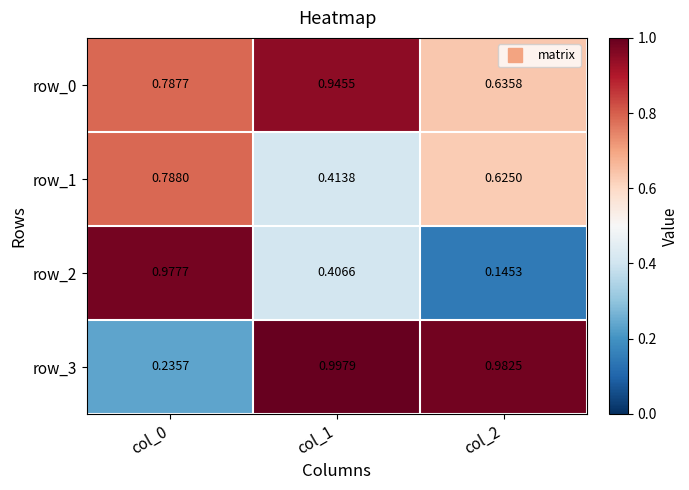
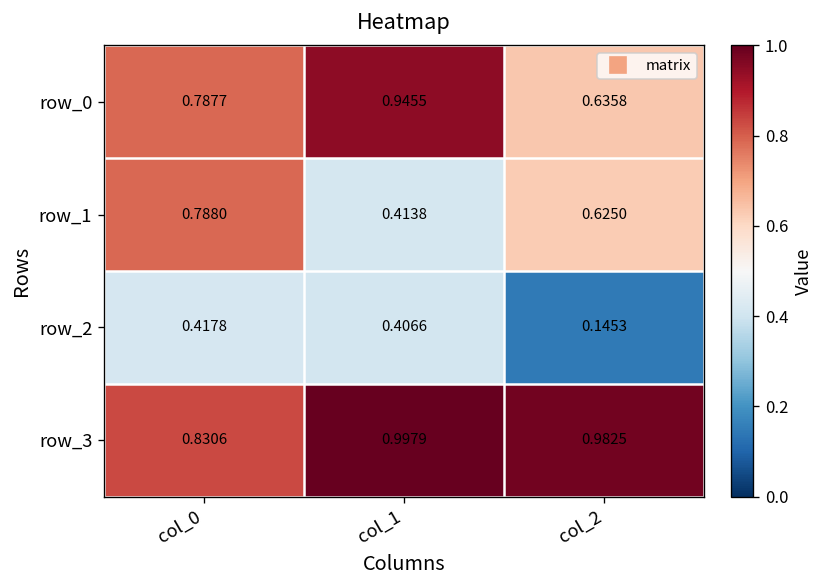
row_2, col_0: 0.9777 -> 0.4178
row_3, col_0: 0.2357 -> 0.8306
